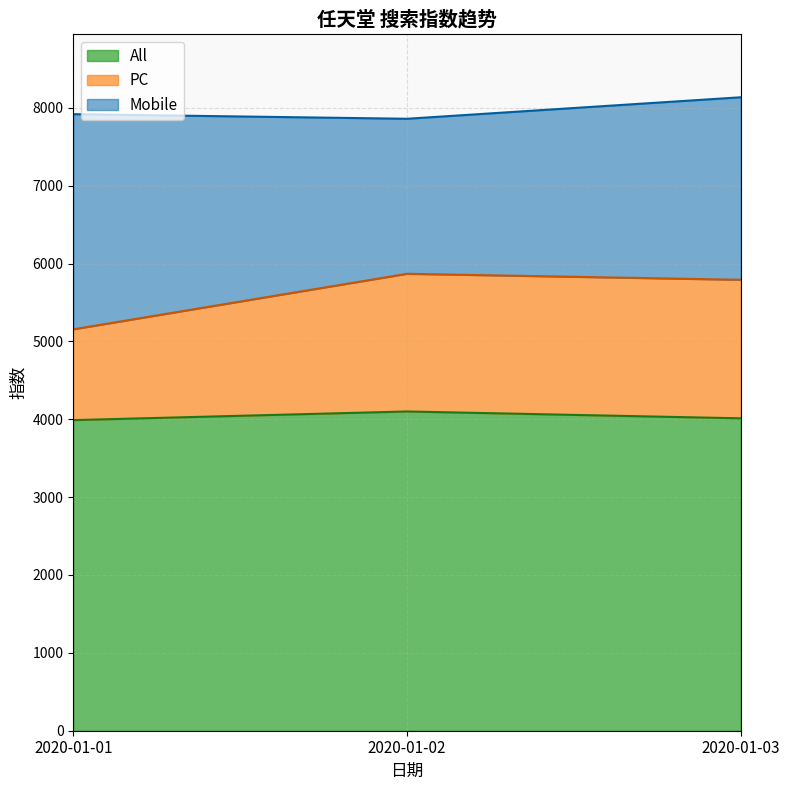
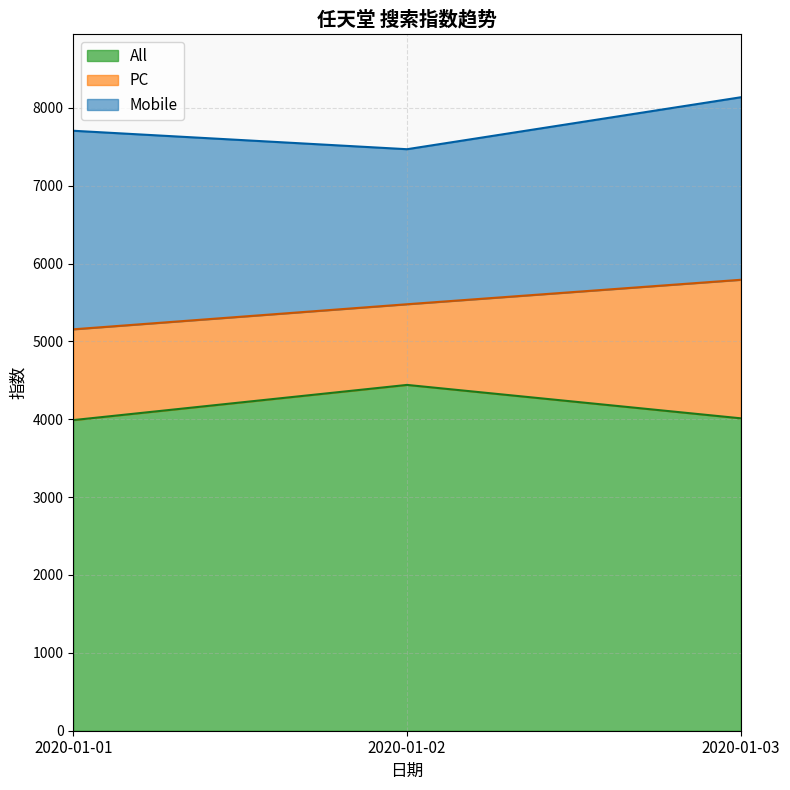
Mobile, 2020-01-01: 2800 -> 2600
All, 2020-01-02: 4100 -> 4400
PC, 2020-01-02: 1800 -> 1000
